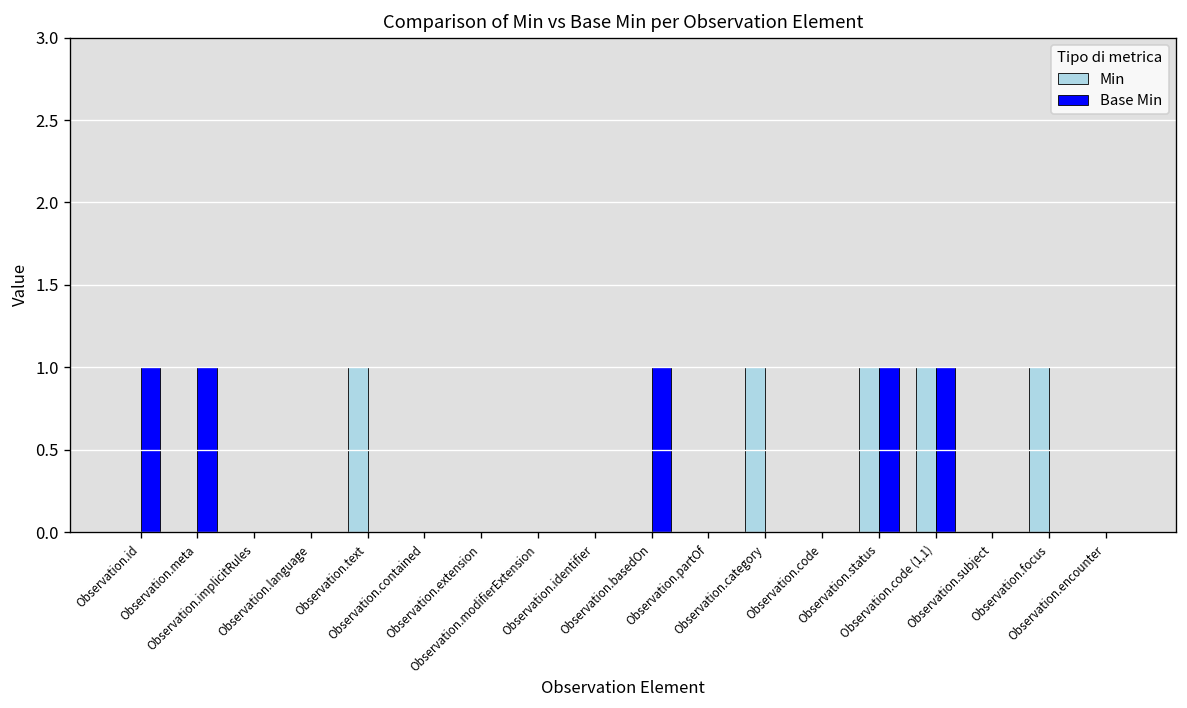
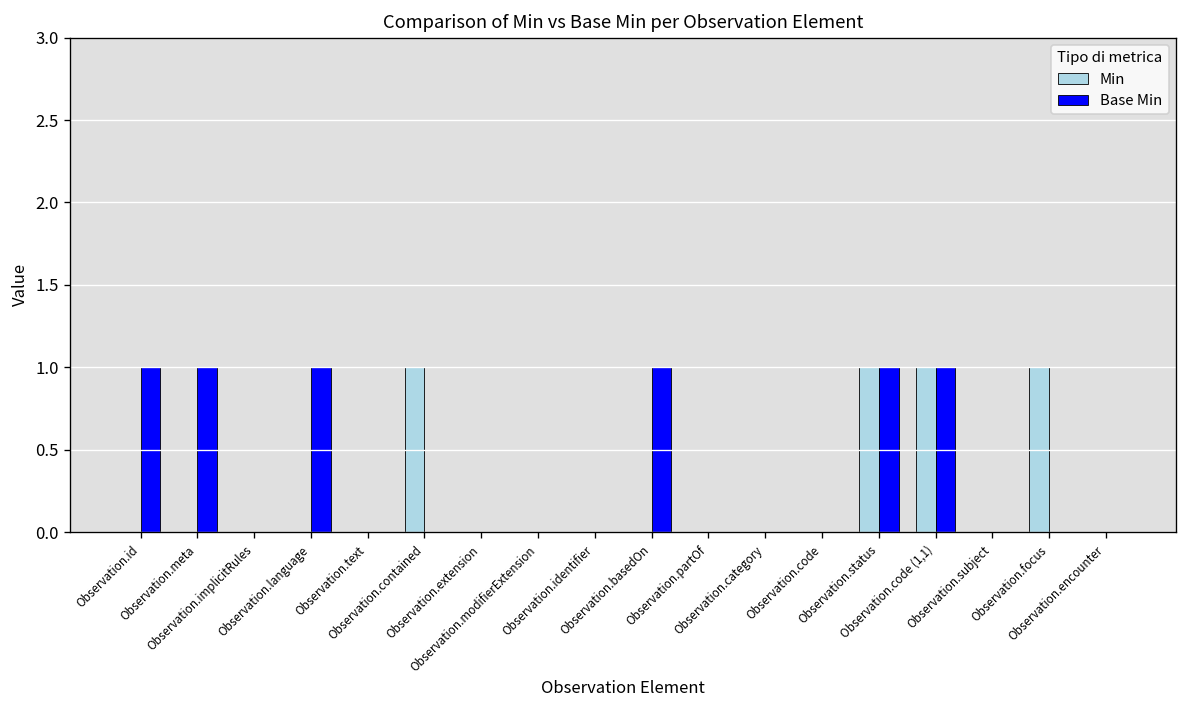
Base Min, Observation.language: 0 -> 1
Min, Observation.text: 1 -> 0
Min, Observation.contained: 0 -> 1
Min, Observation.category: 1 -> 0
